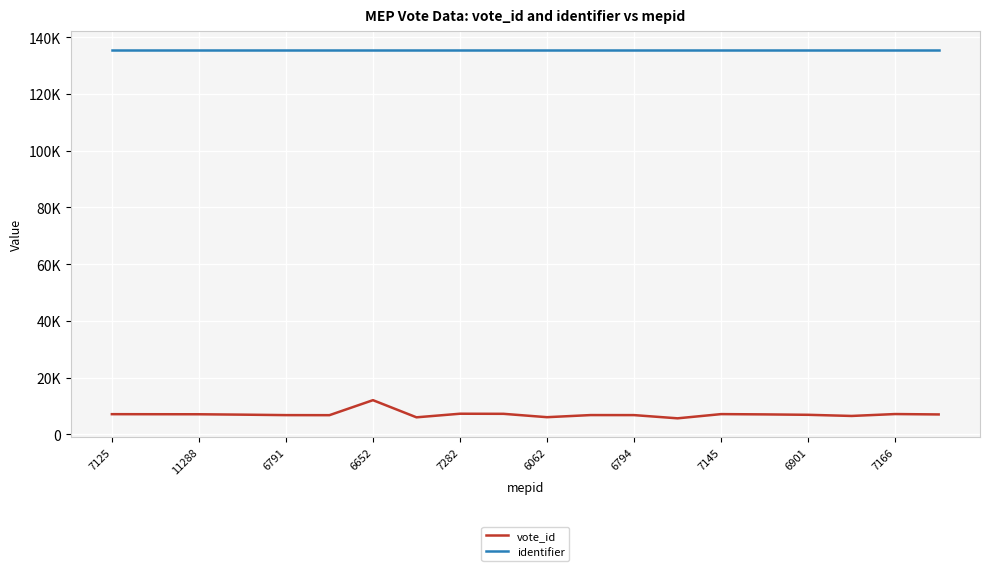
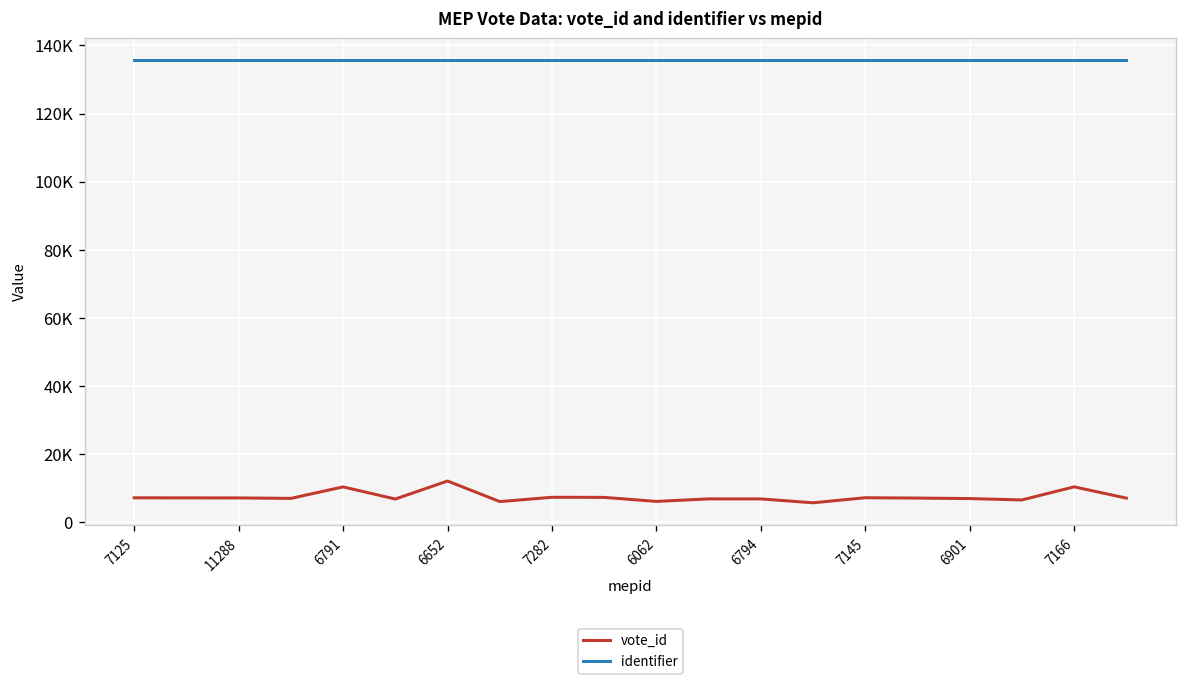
vote_id, 6791: 7000 -> 10000
vote_id, 7166: 7000 -> 10000
